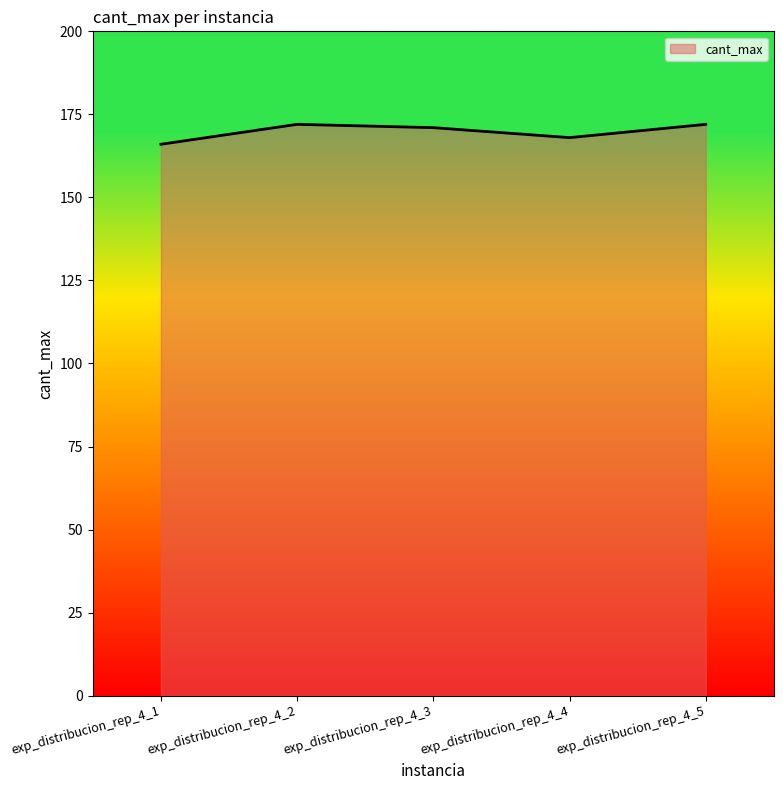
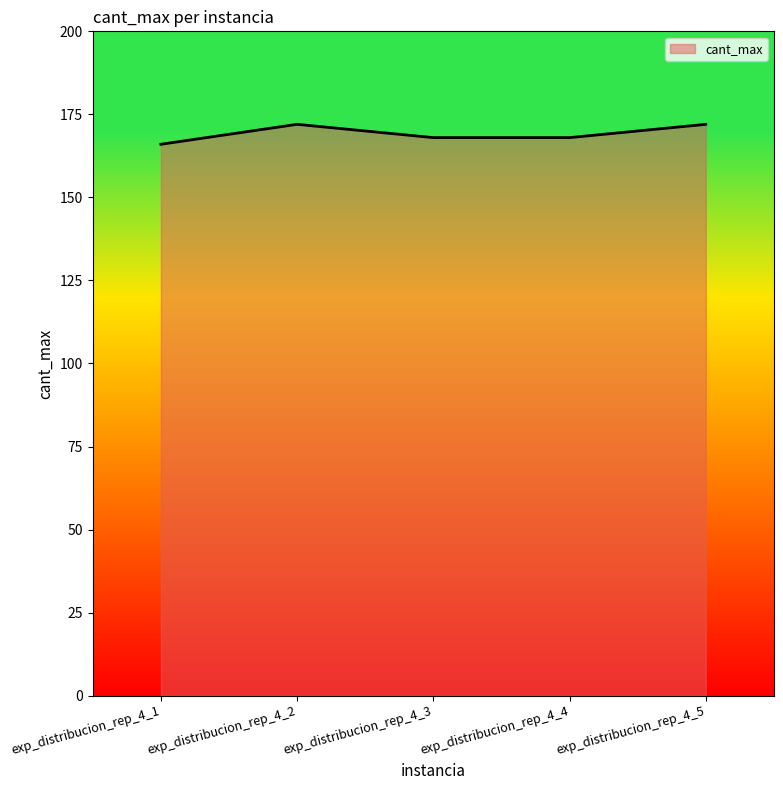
exp_distribucion_rep_4_3: 171 -> 168
